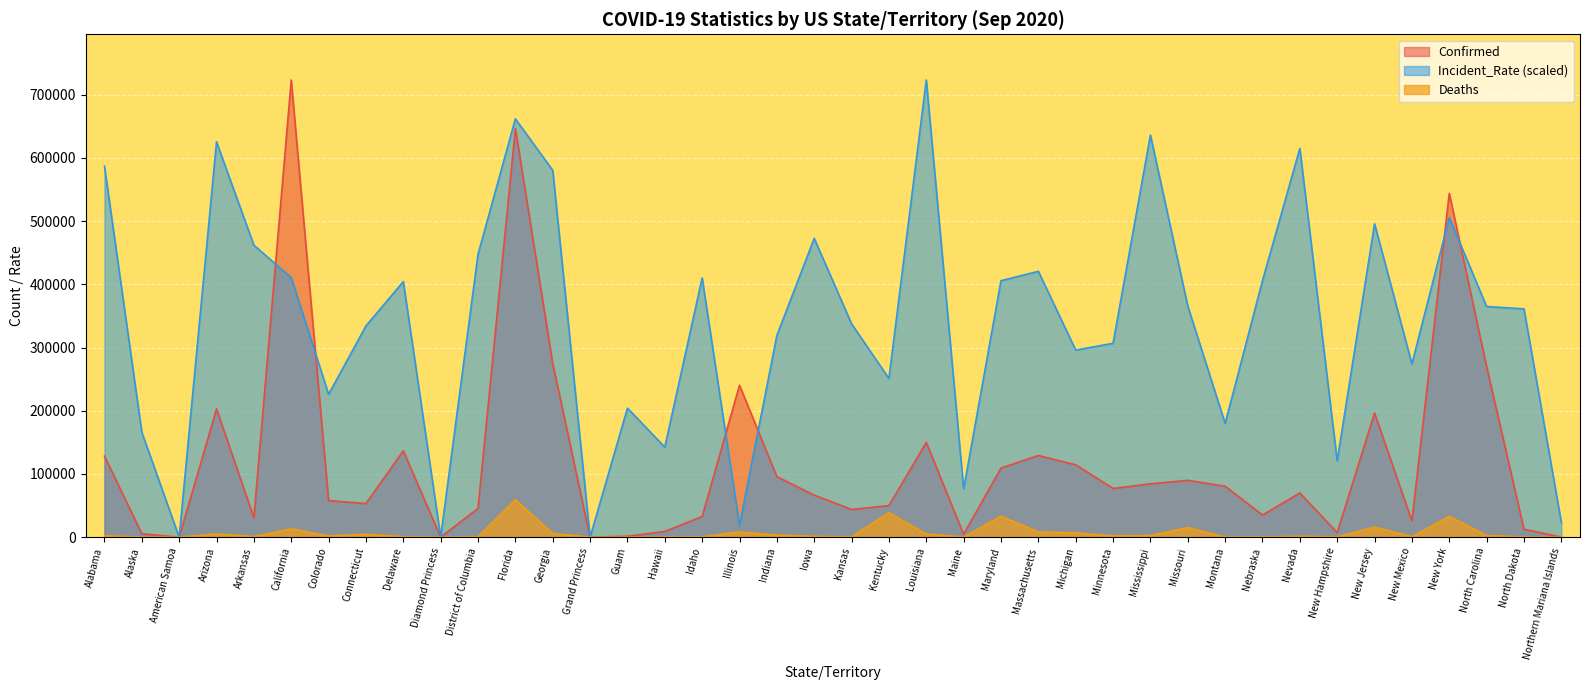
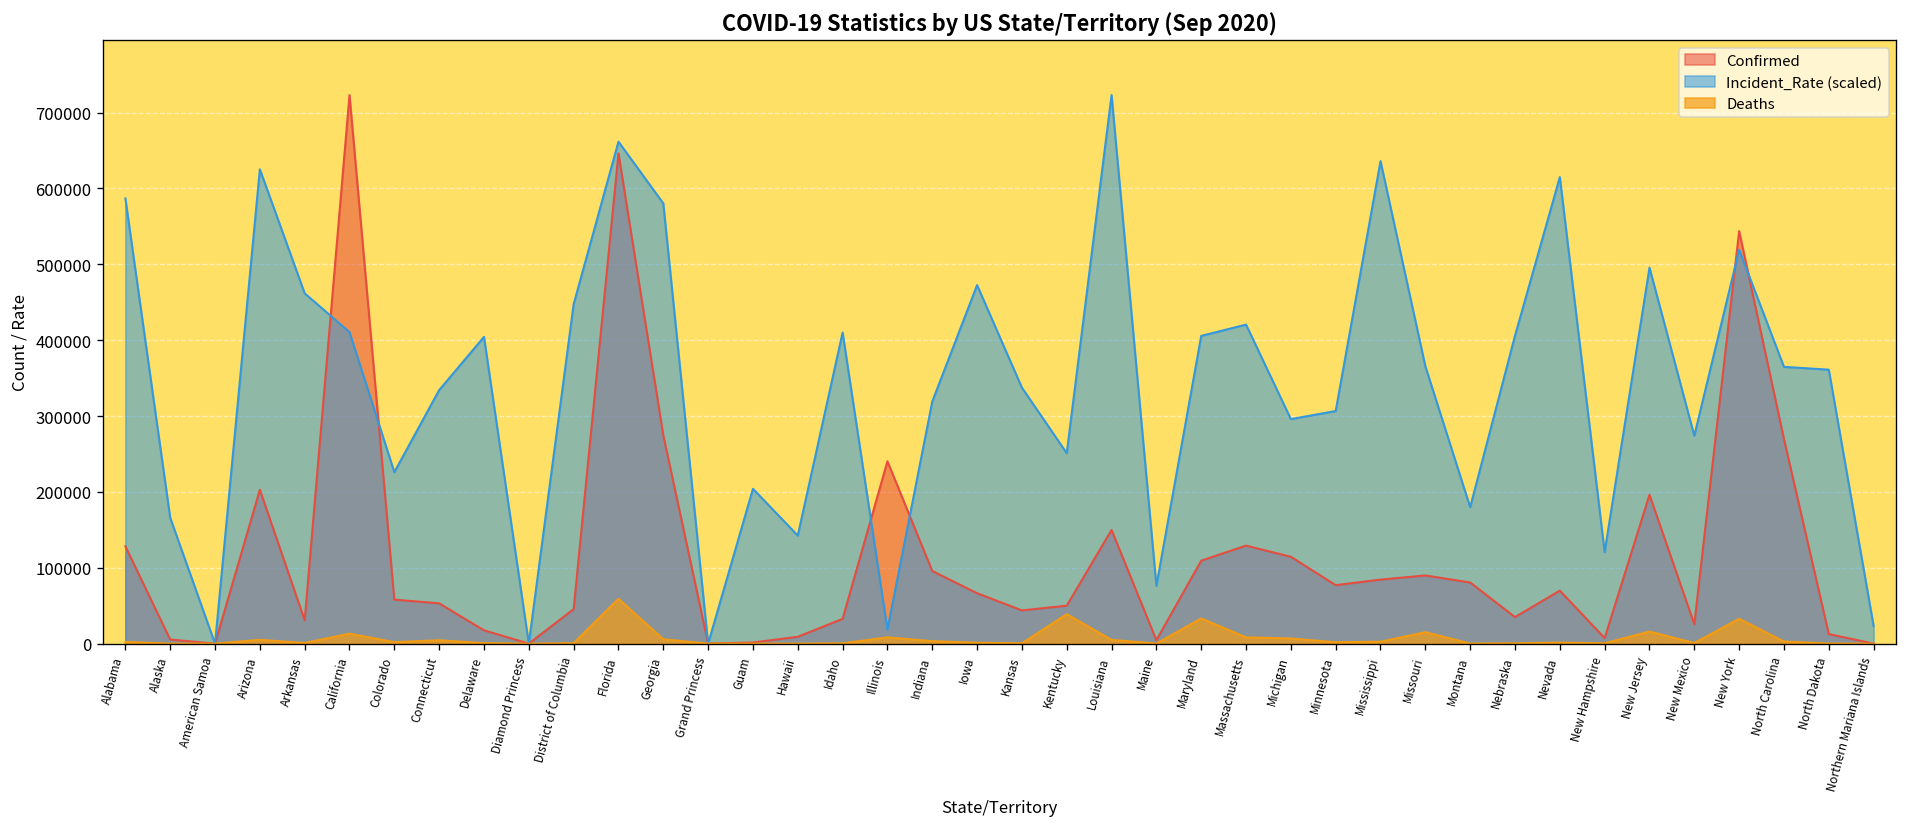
Confirmed, Delaware: 140000 -> 20000
Incident_Rate (scaled), New York: 510000 -> 520000
